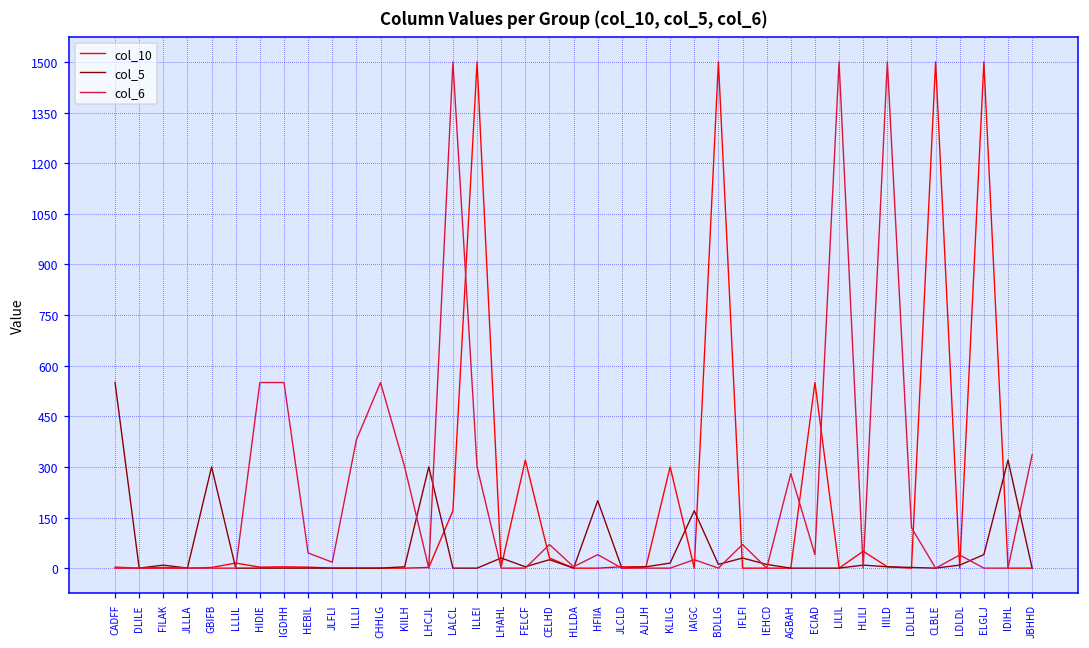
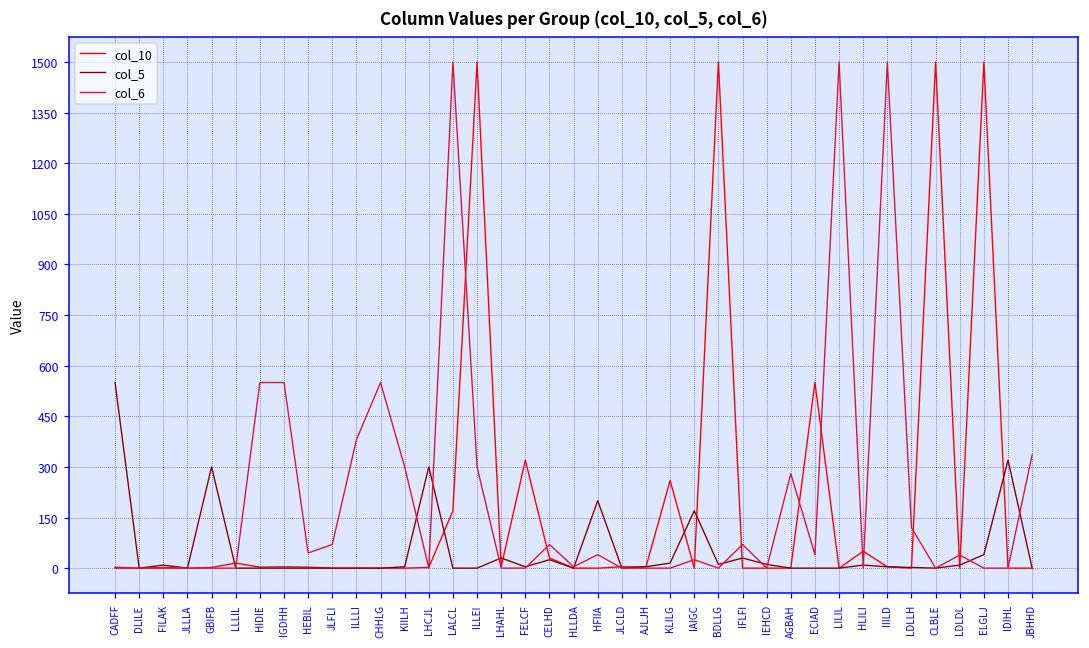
col_6, JLFLI: 20 -> 70
col_10, KLILG: 300 -> 260
